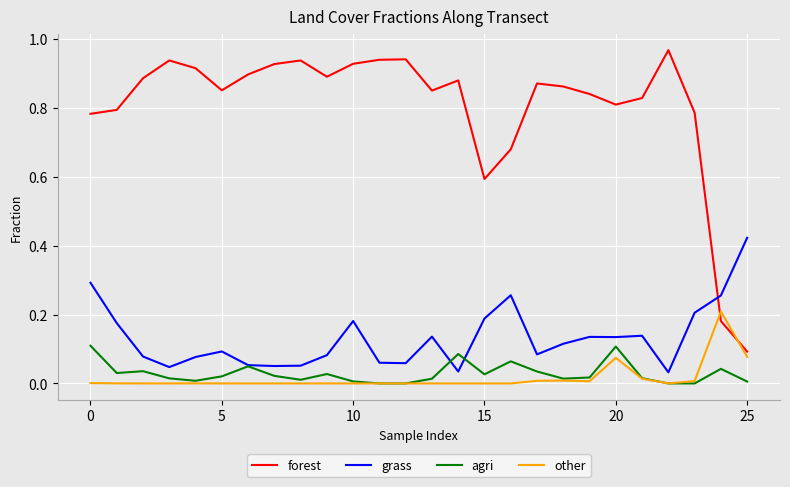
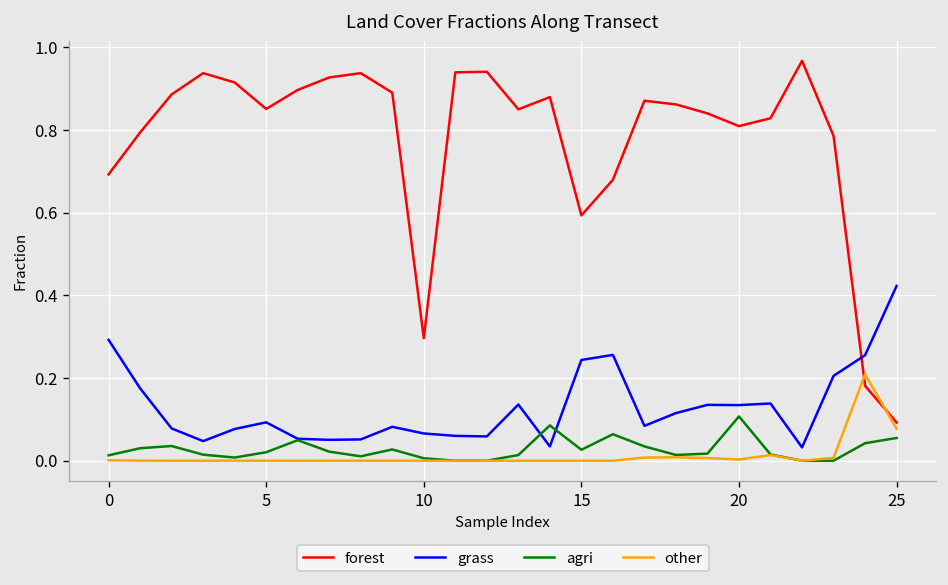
forest, 0: 0.78 -> 0.69
agri, 0: 0.11 -> 0.01
forest, 10: 0.93 -> 0.30
grass, 10: 0.18 -> 0.07
grass, 15: 0.19 -> 0.24
other, 20: 0.07 -> 0.00
agri, 25: 0.01 -> 0.06
